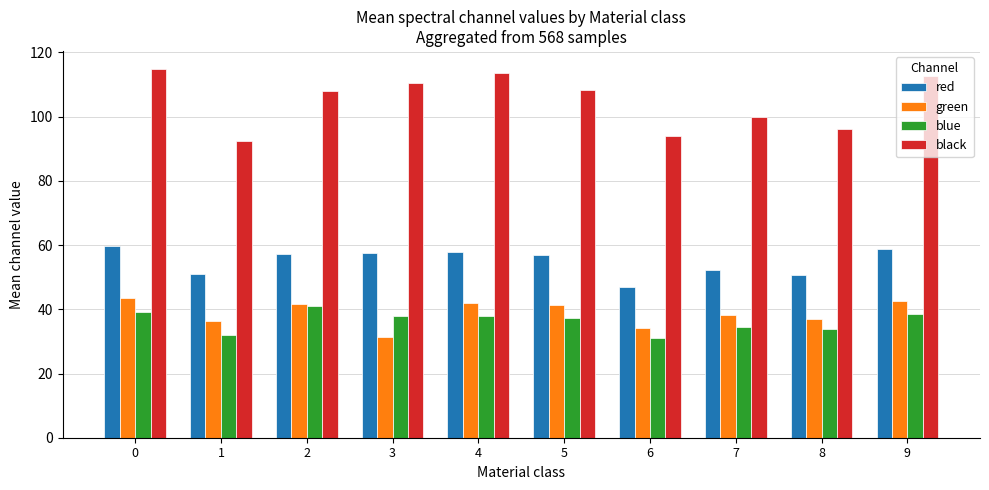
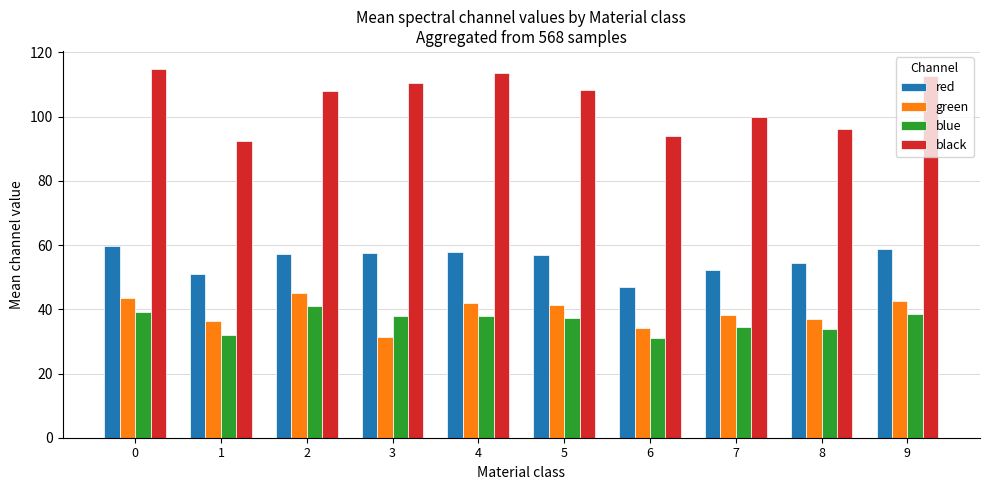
green, 2: 42 -> 45
red, 8: 51 -> 54
